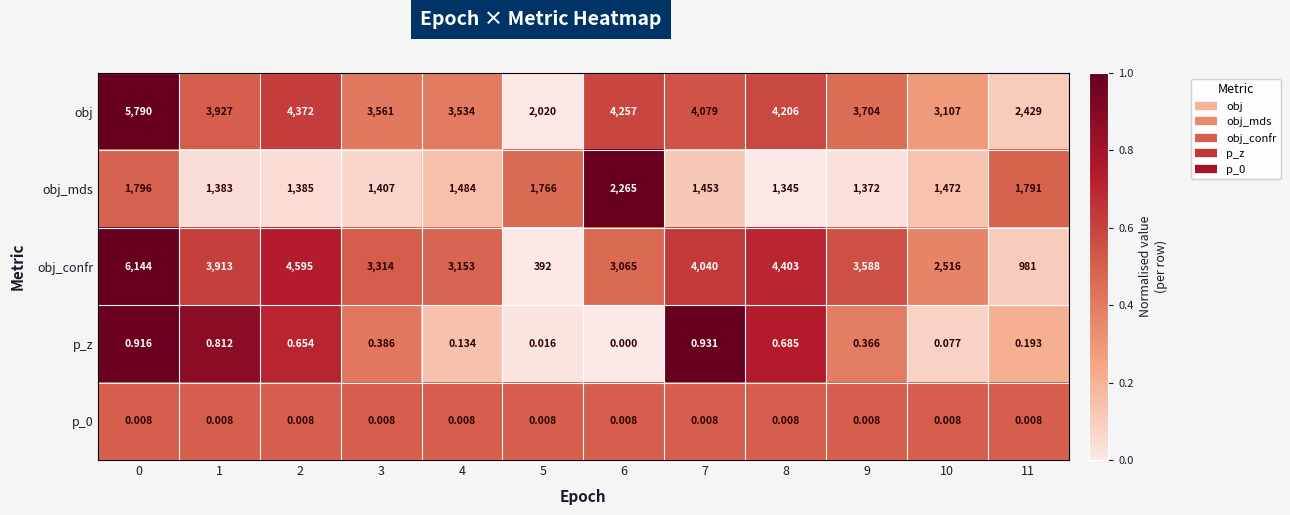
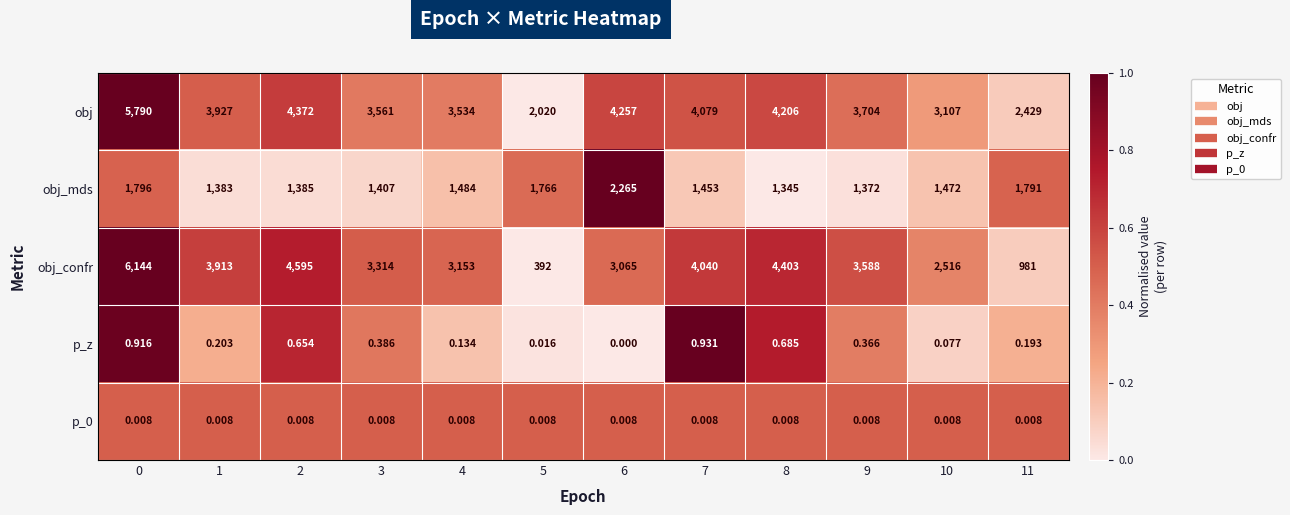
p_z, 1: 0.812 -> 0.203
